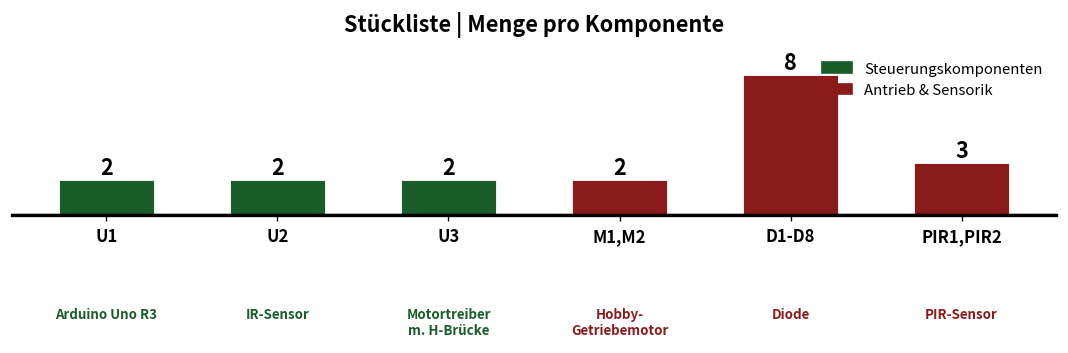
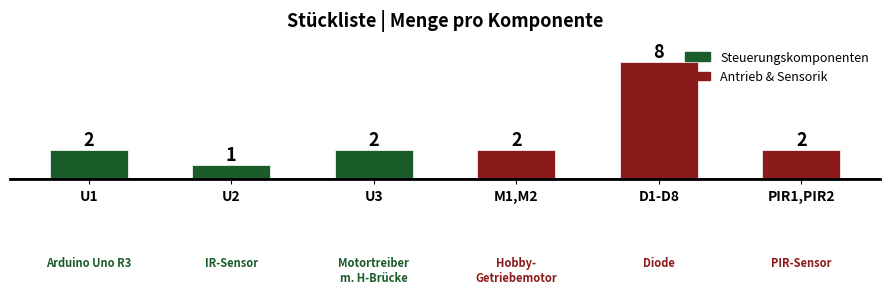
U2: 2 -> 1
PIR1,PIR2: 3 -> 2
